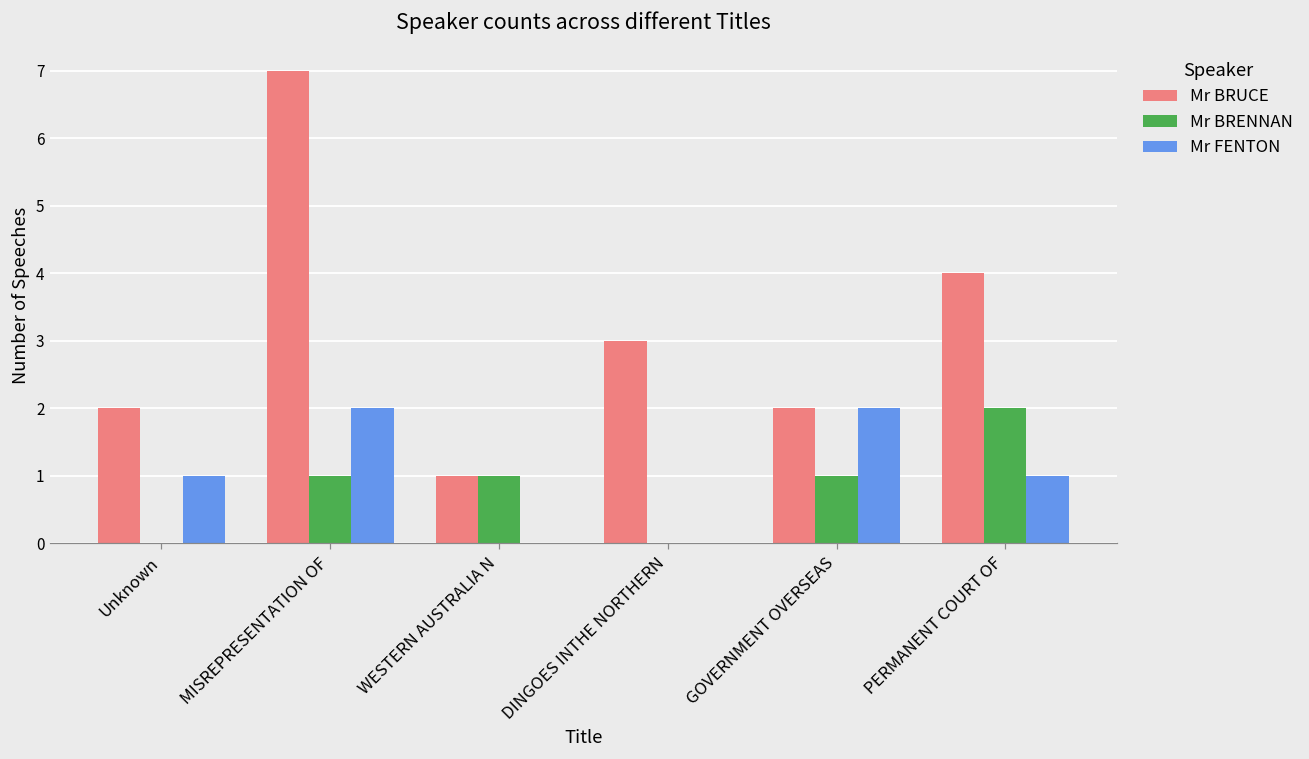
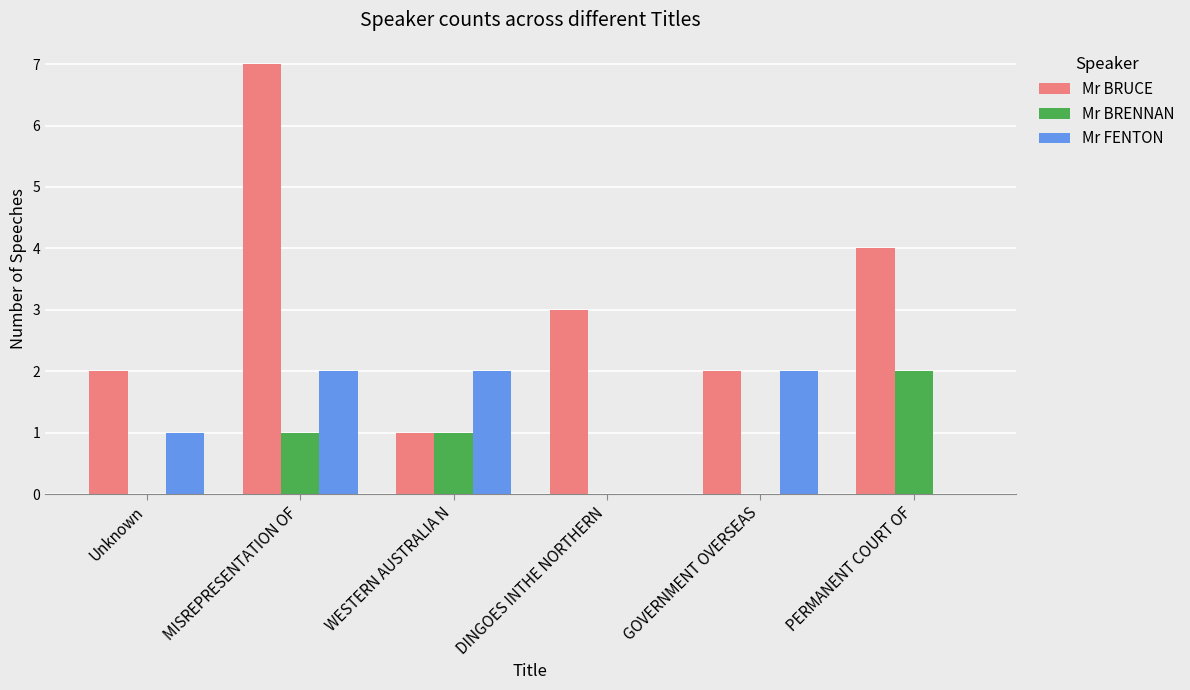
Mr FENTON, WESTERN AUSTRALIA N: 0 -> 2
Mr BRENNAN, GOVERNMENT OVERSEAS: 1 -> 0
Mr FENTON, PERMANENT COURT OF: 1 -> 0
